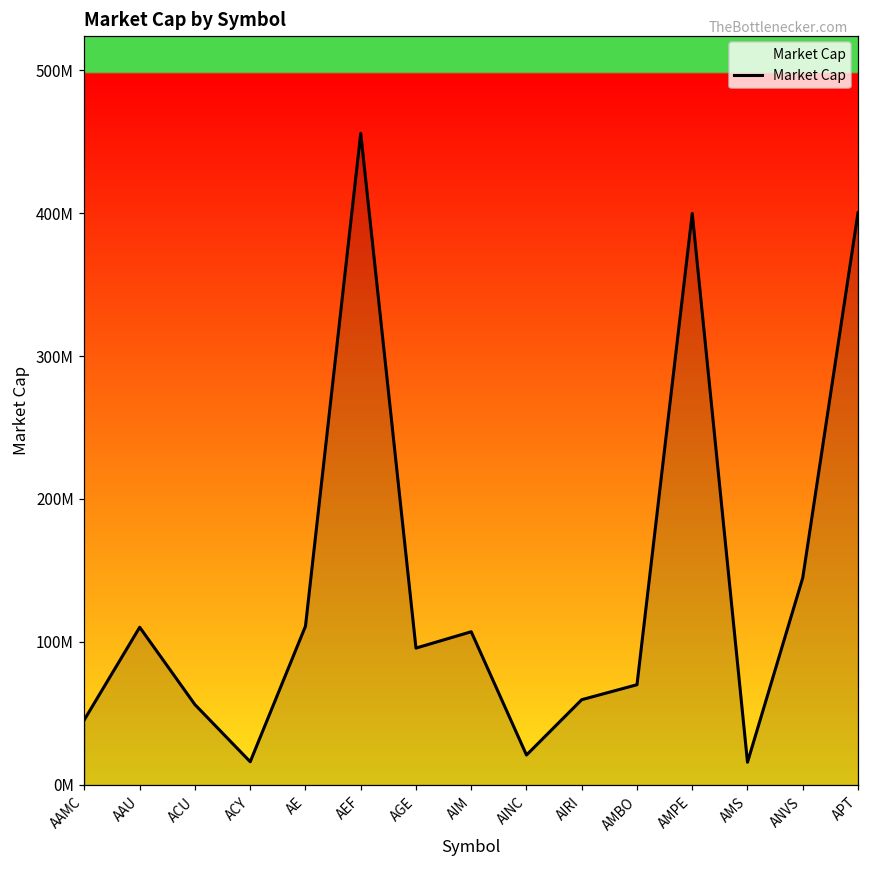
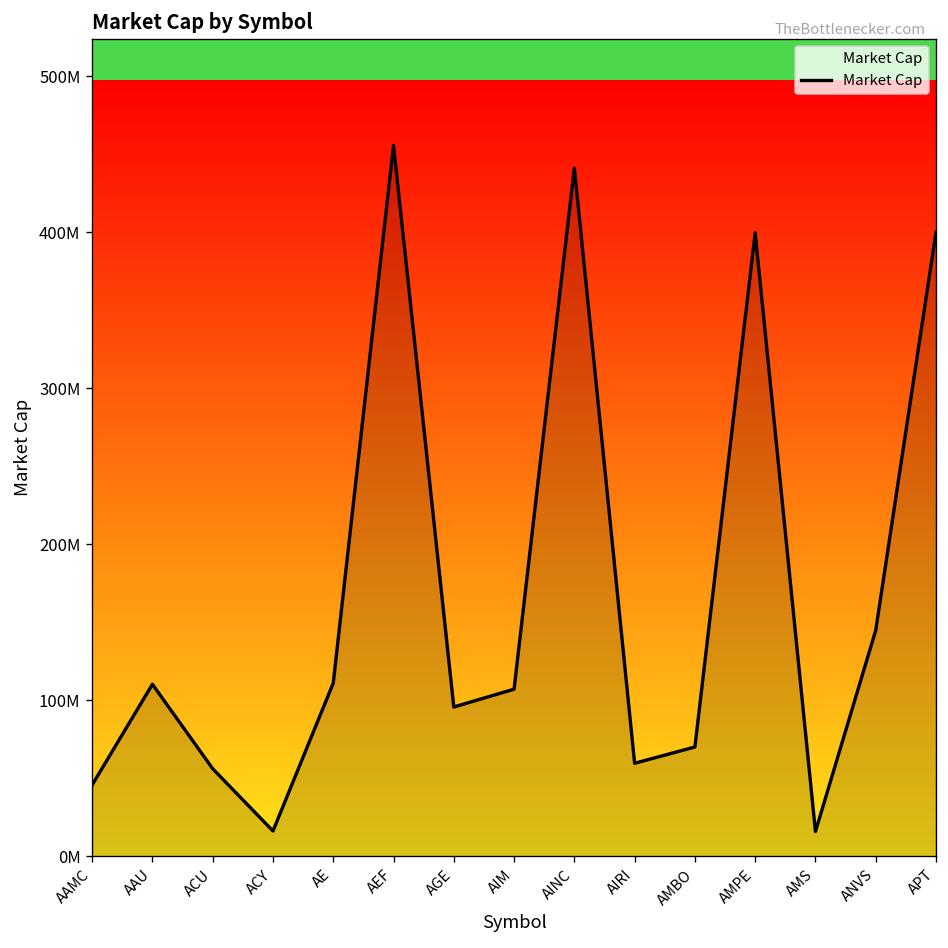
AINC: 21000000 -> 441000000
